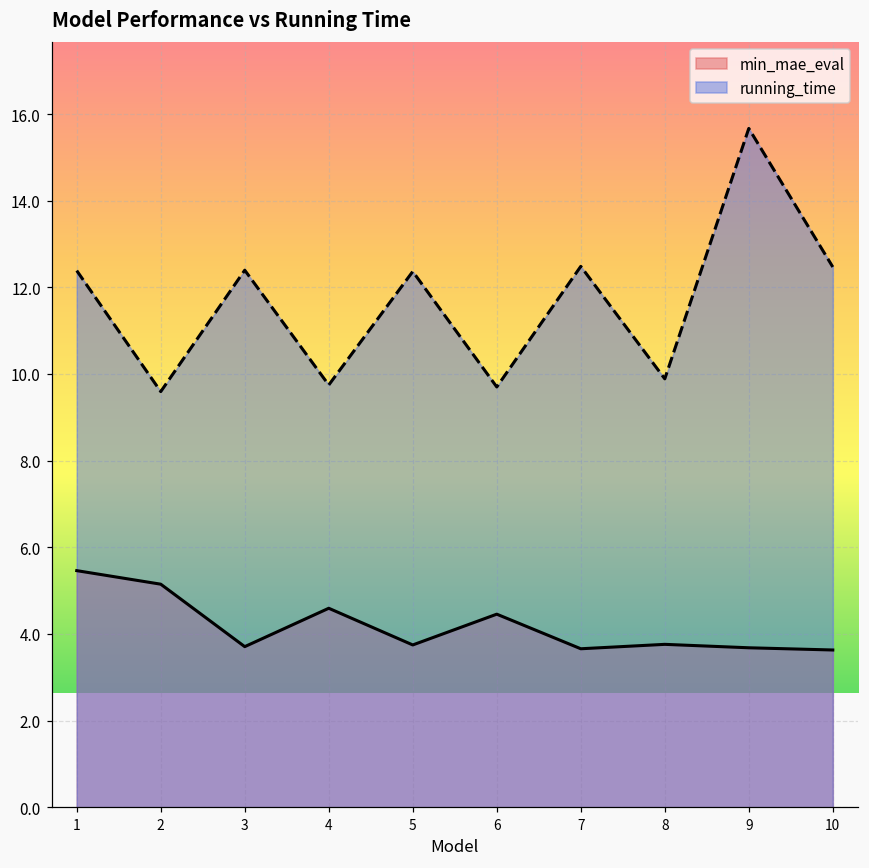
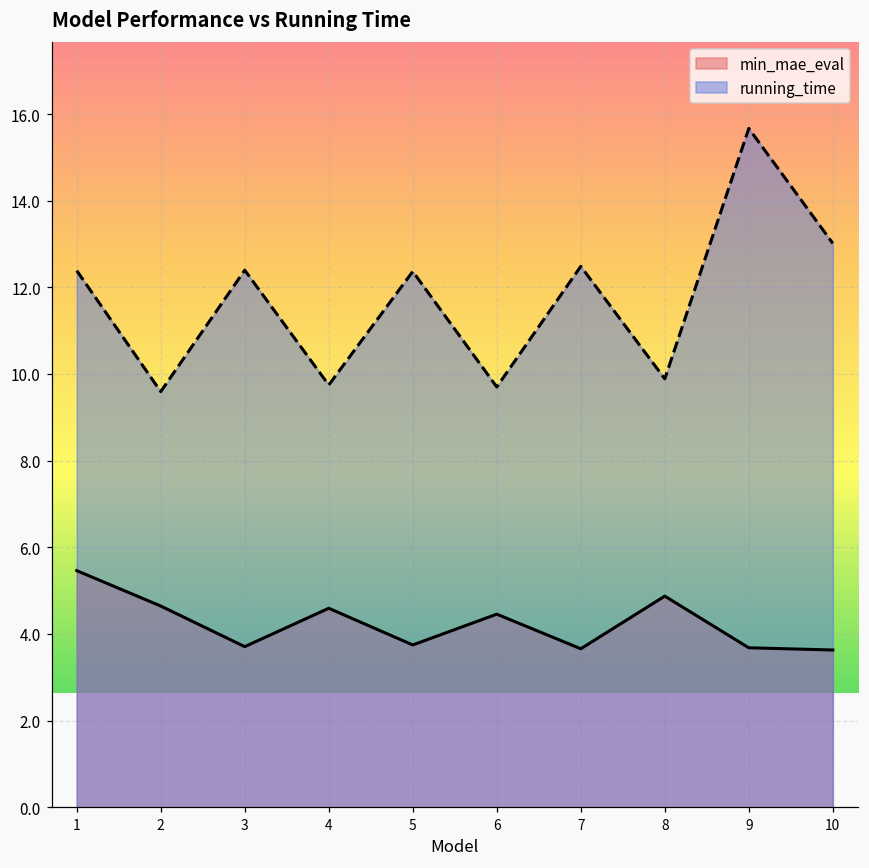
min_mae_eval, 2: 5.1 -> 4.6
min_mae_eval, 8: 3.8 -> 4.9
running_time, 10: 12.5 -> 13.0
